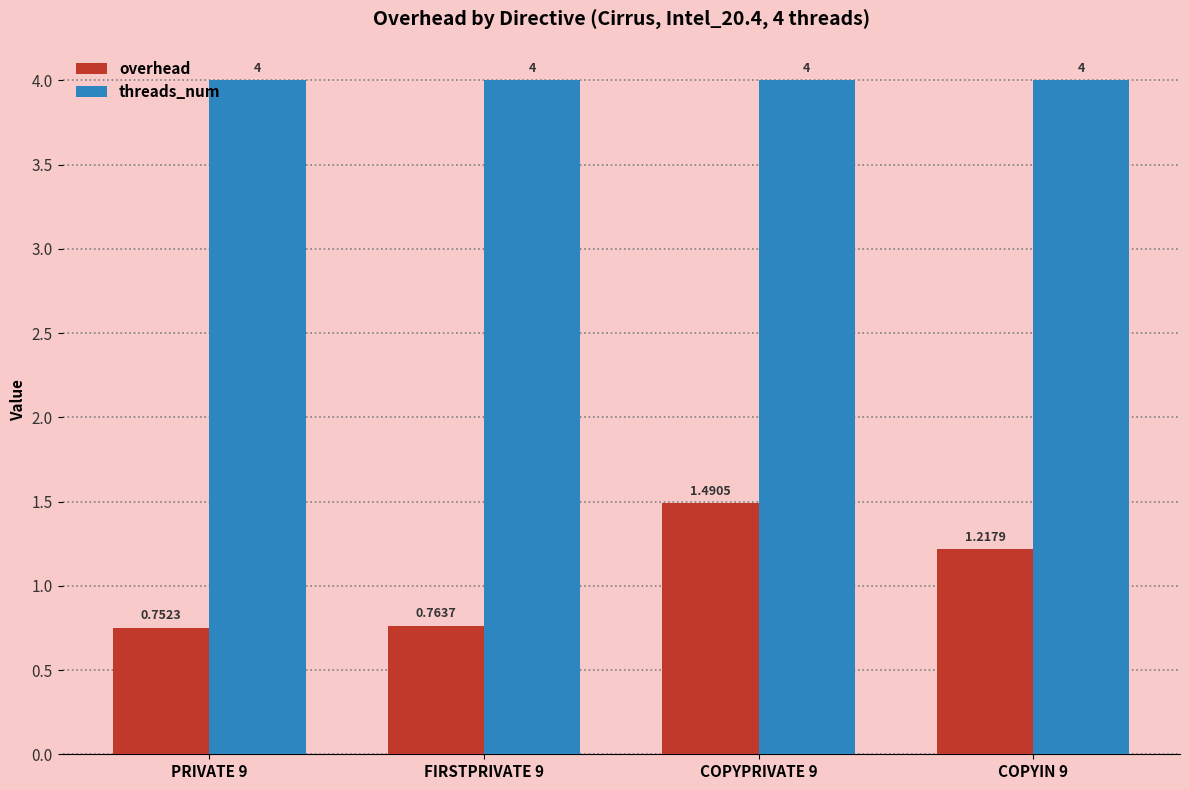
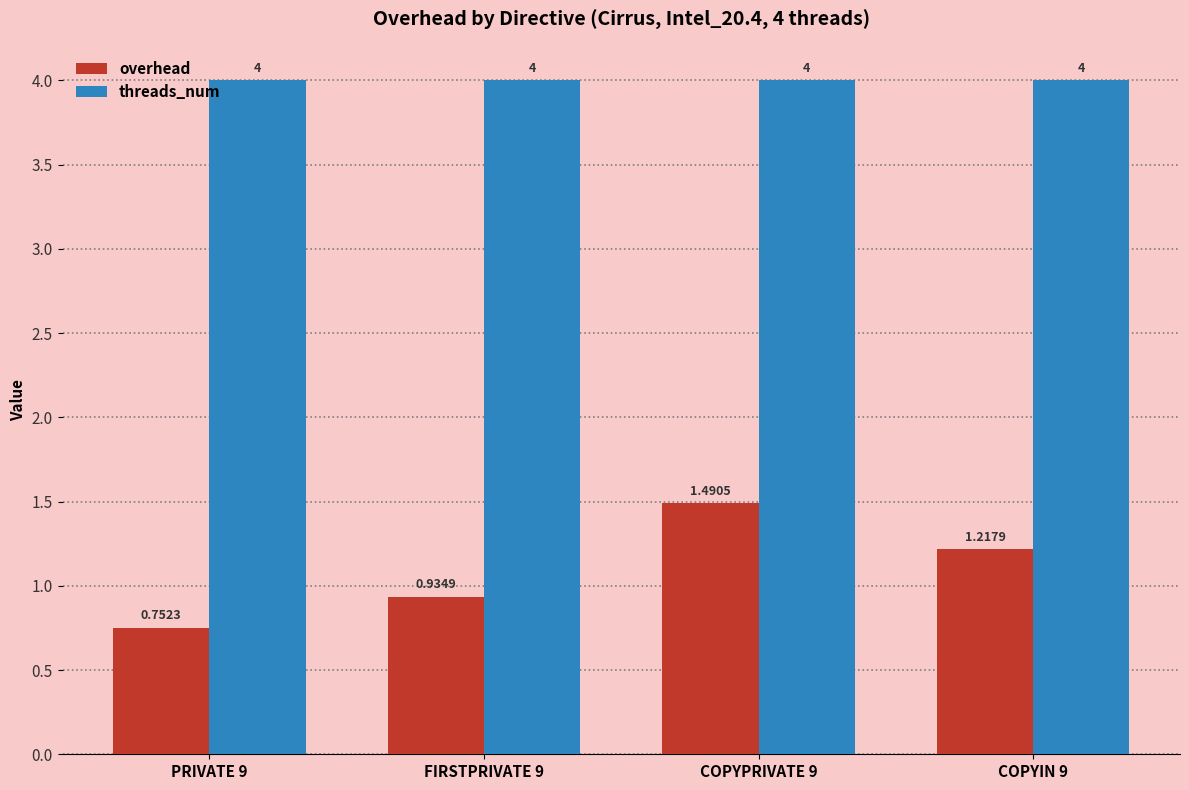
overhead, FIRSTPRIVATE 9: 0.7637 -> 0.9349
